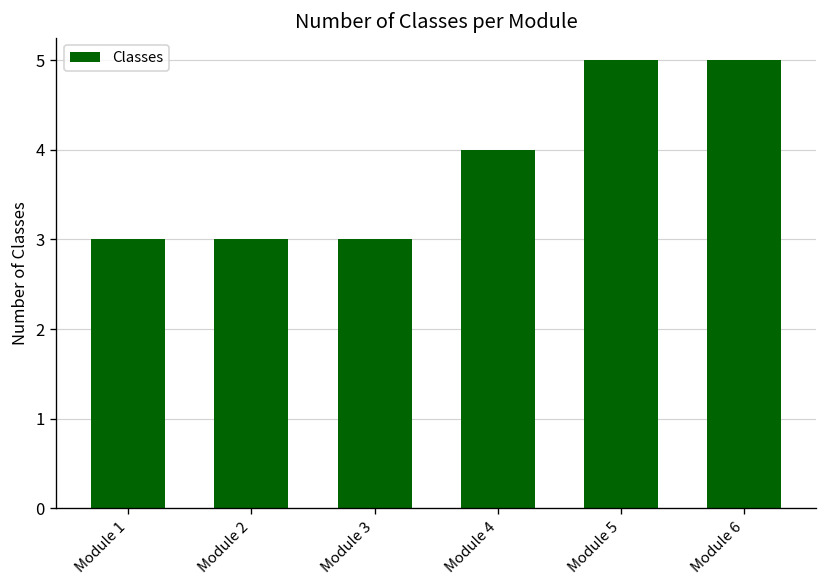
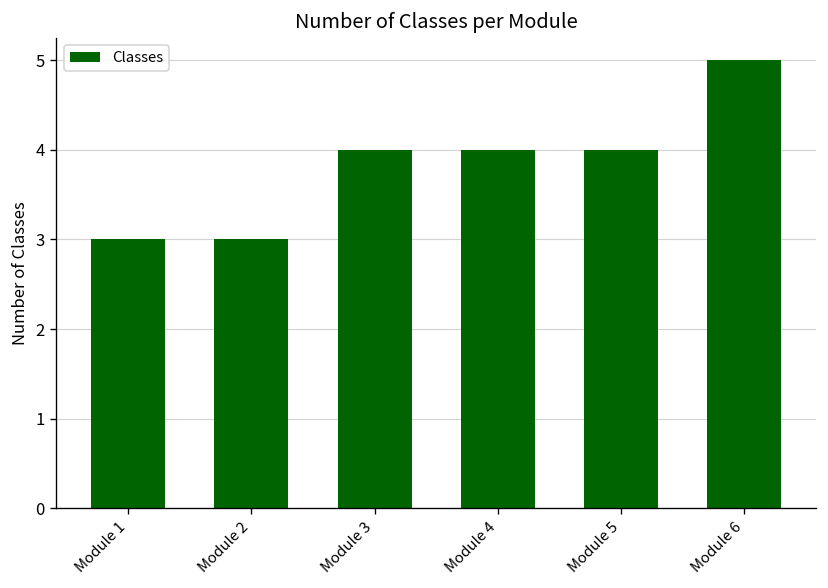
Module 3: 3 -> 4
Module 5: 5 -> 4
